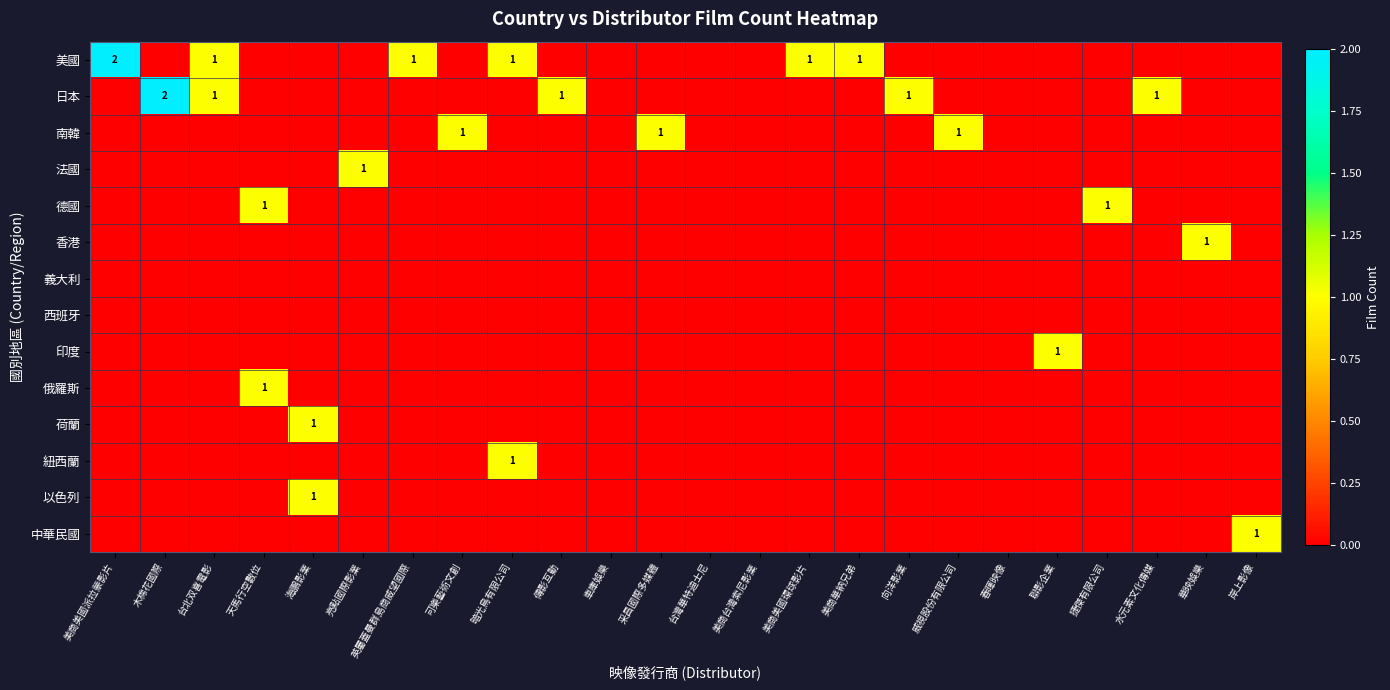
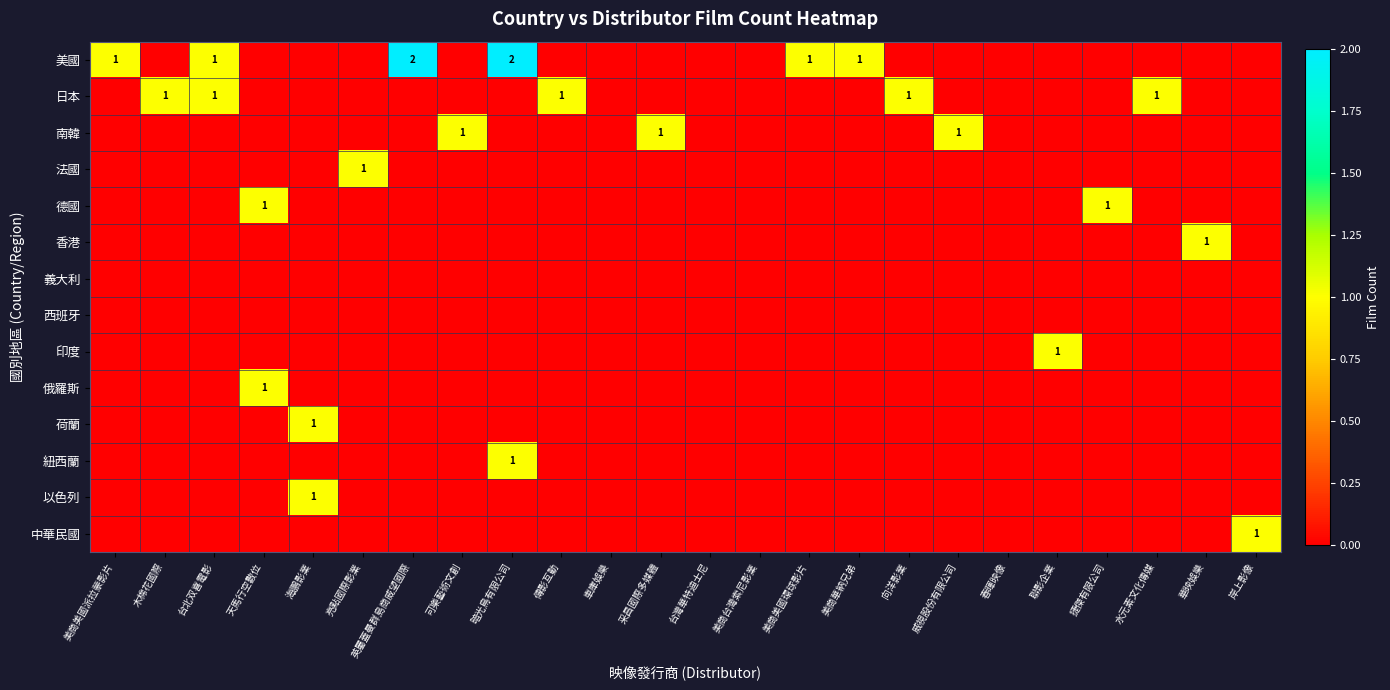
美國, 美商美國派拉蒙影片: 2 -> 1
美國, 英屬蓋曼群島商威望國際: 1 -> 2
美國, 暗光鳥有限公司: 1 -> 2
日本, 木棉花國際: 2 -> 1
